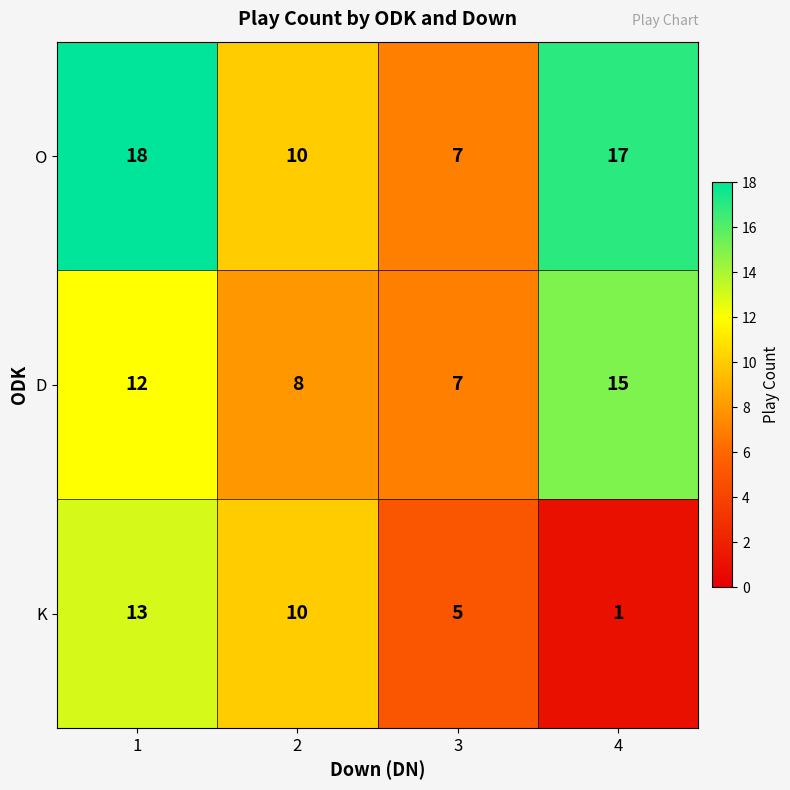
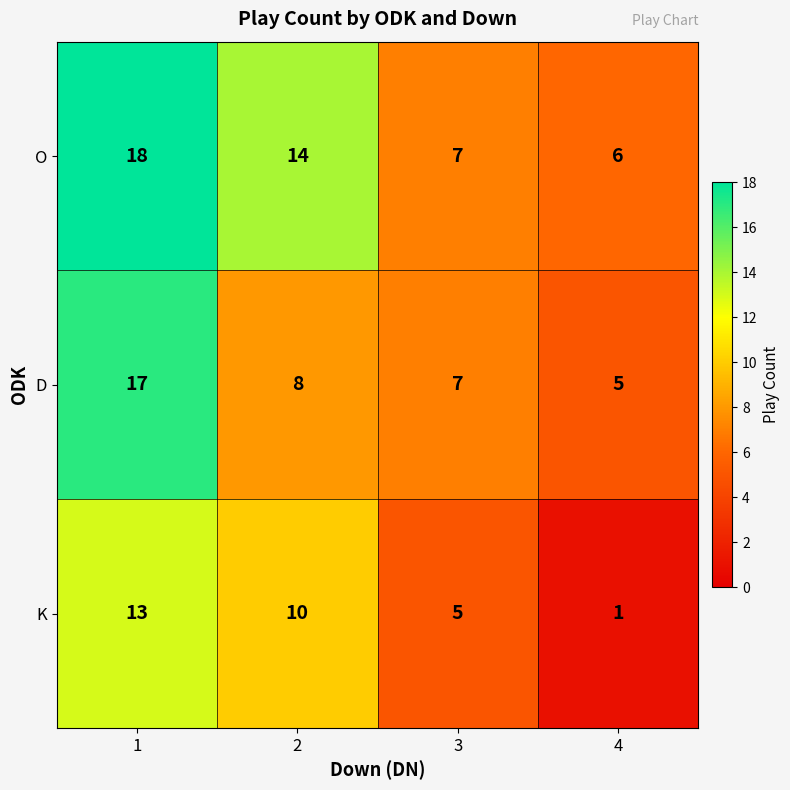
O, 2: 10 -> 14
O, 4: 17 -> 6
D, 1: 12 -> 17
D, 4: 15 -> 5
